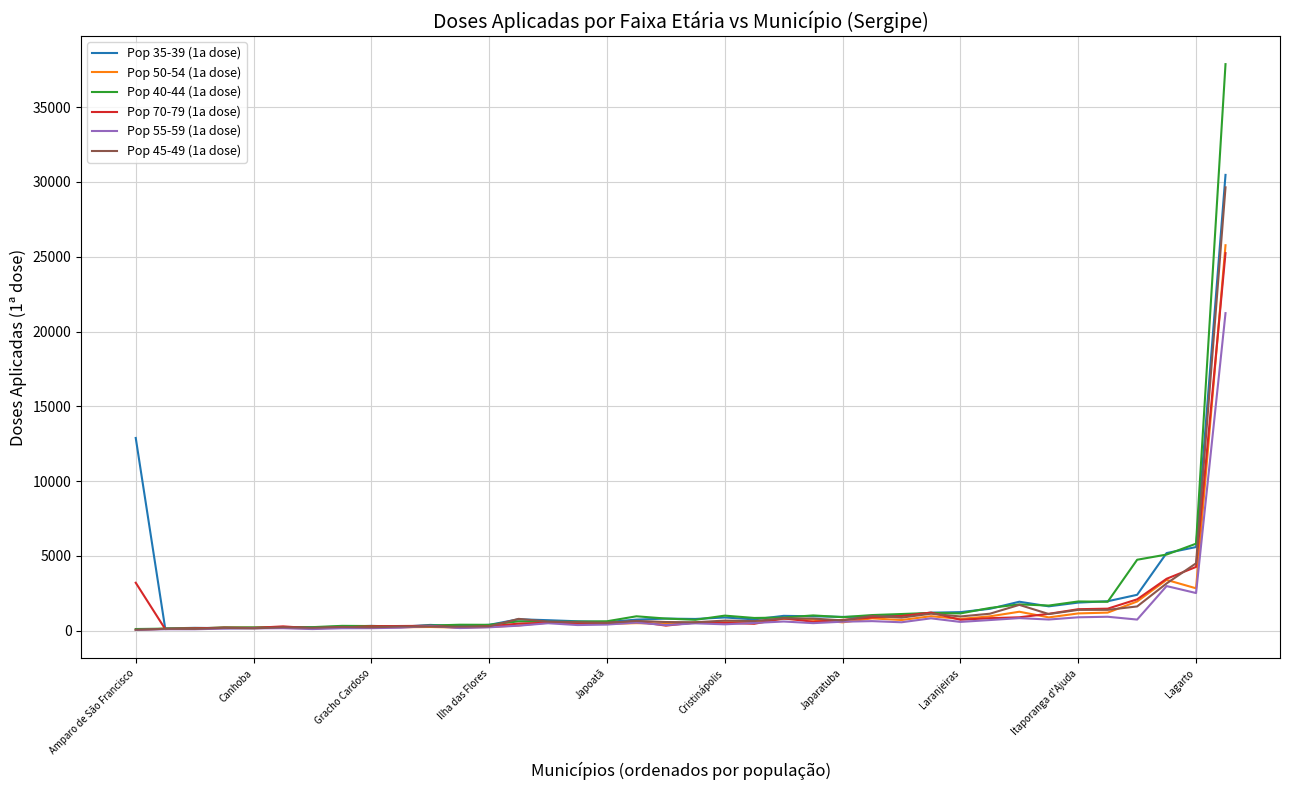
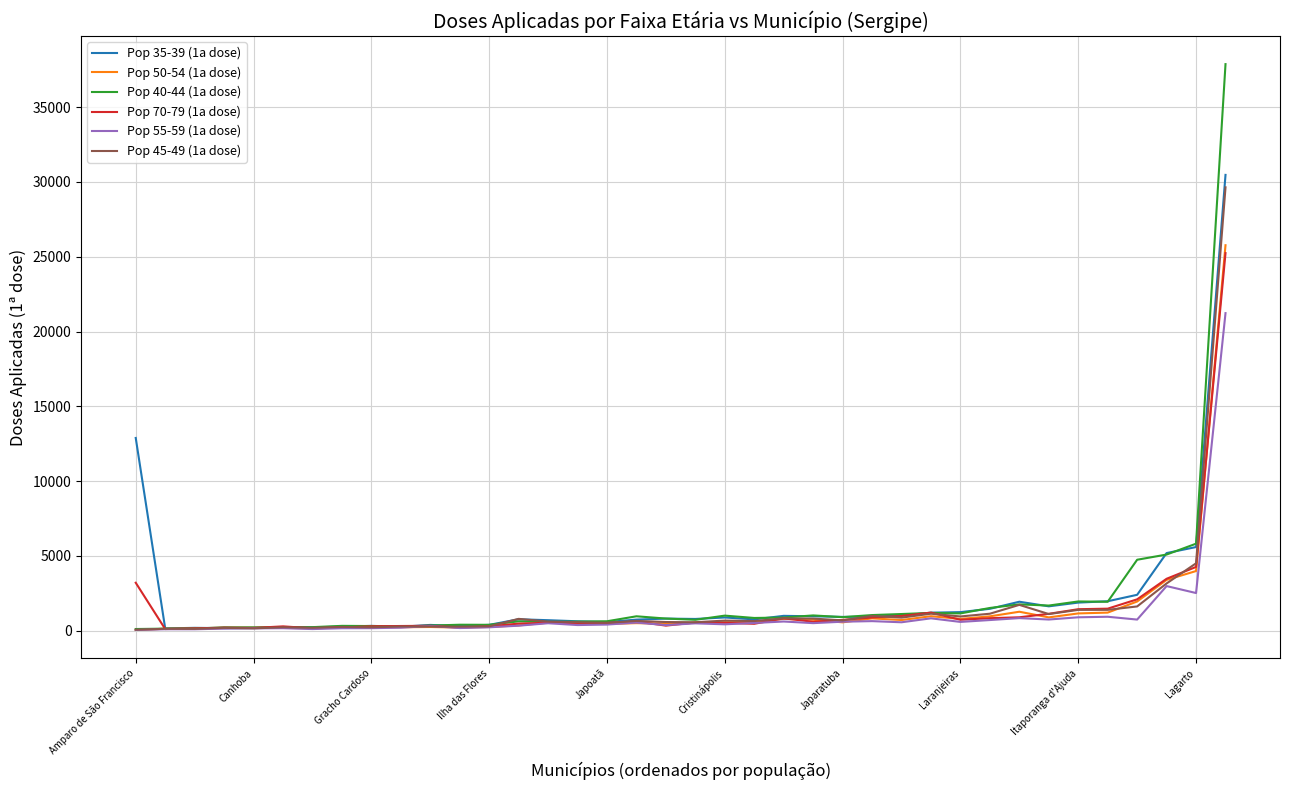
Pop 50-54 (1a dose), Lagarto: 2800 -> 4000
